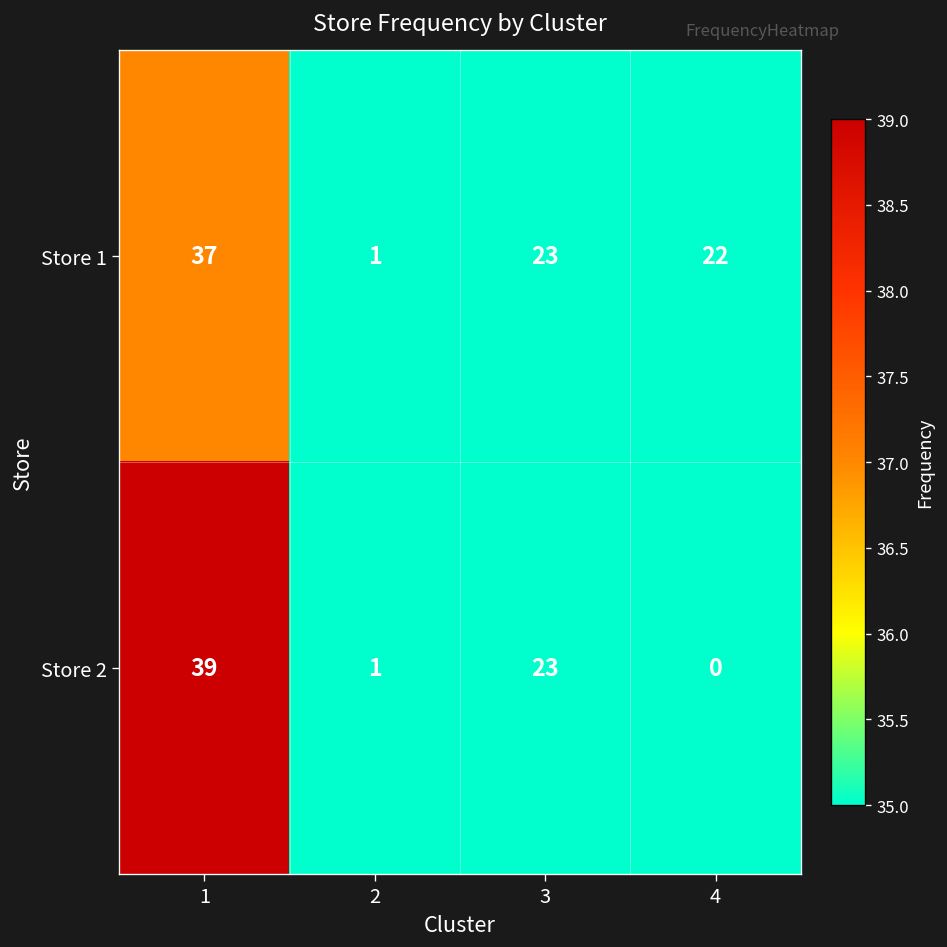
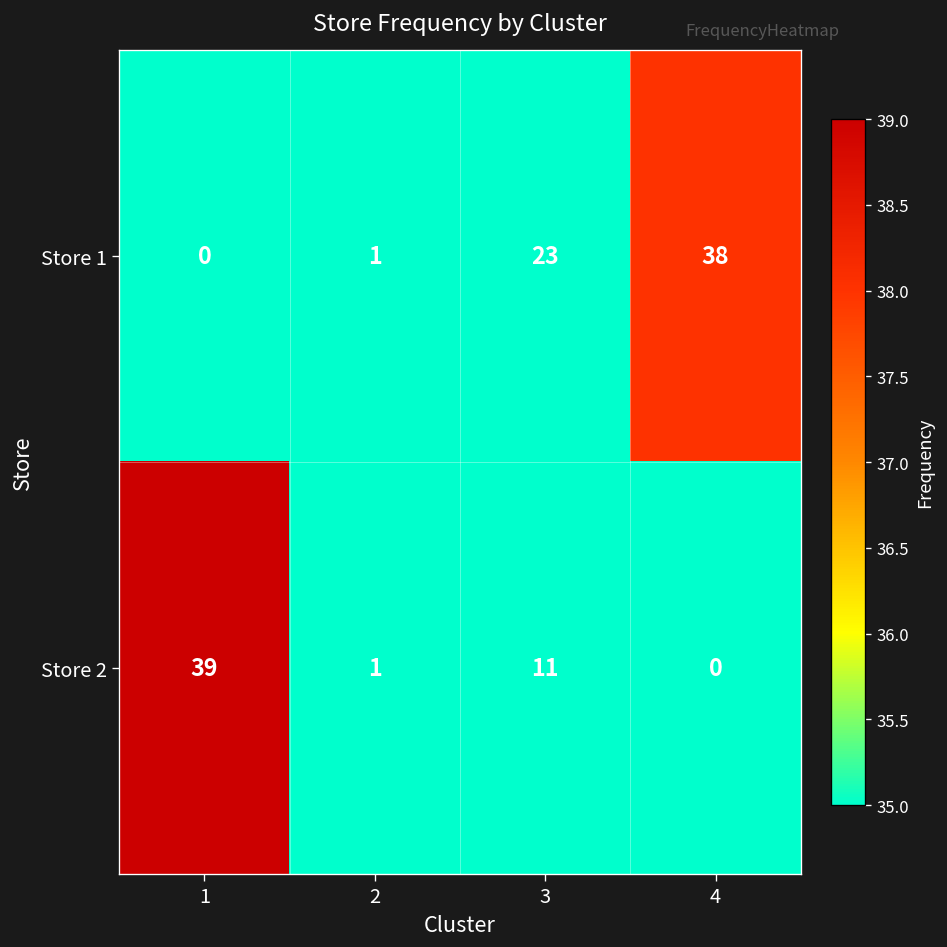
Store 1, 1: 37 -> 0
Store 1, 4: 22 -> 38
Store 2, 3: 23 -> 11
